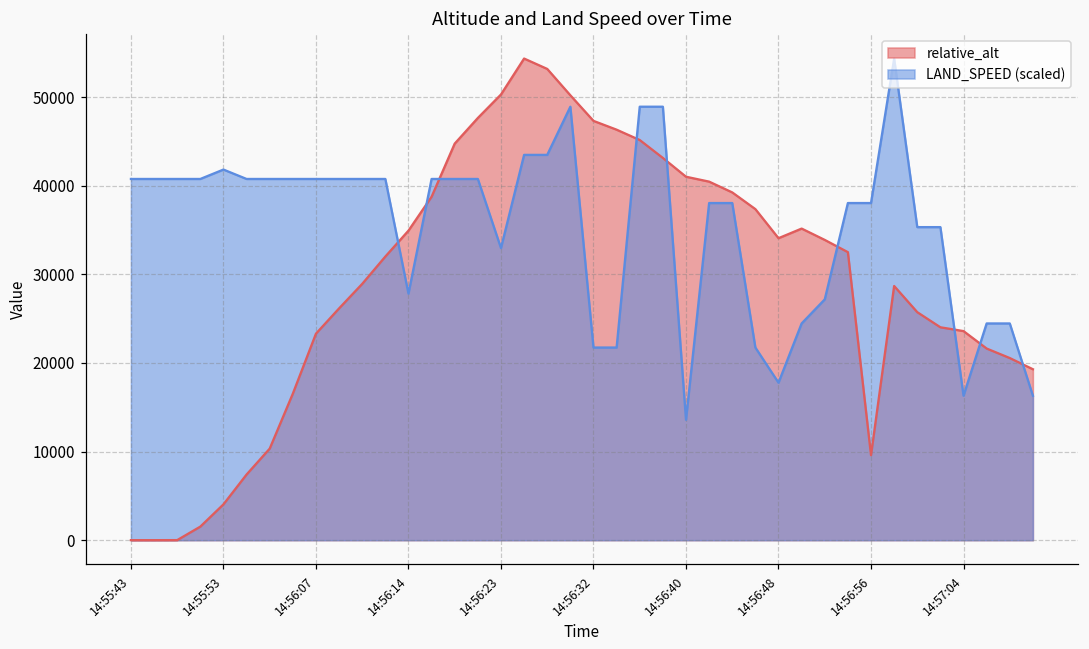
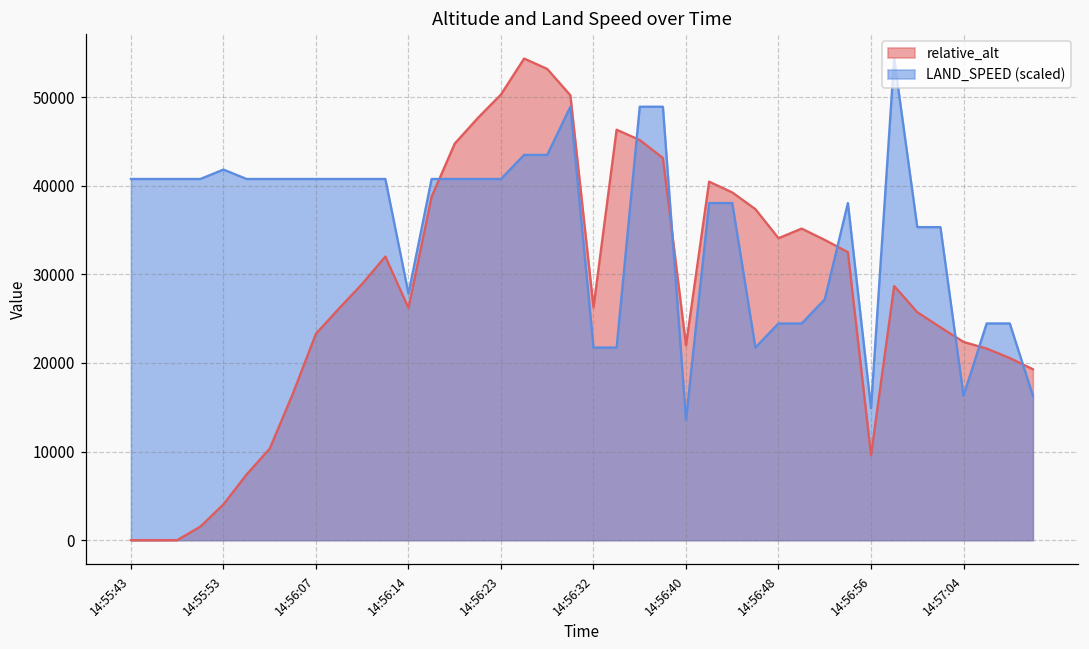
relative_alt, 14:56:14: 35000 -> 26000
LAND_SPEED (scaled), 14:56:23: 33000 -> 41000
relative_alt, 14:56:32: 47000 -> 26000
relative_alt, 14:56:40: 41000 -> 22000
LAND_SPEED (scaled), 14:56:48: 18000 -> 24000
LAND_SPEED (scaled), 14:56:56: 38000 -> 15000
relative_alt, 14:57:04: 24000 -> 22000
